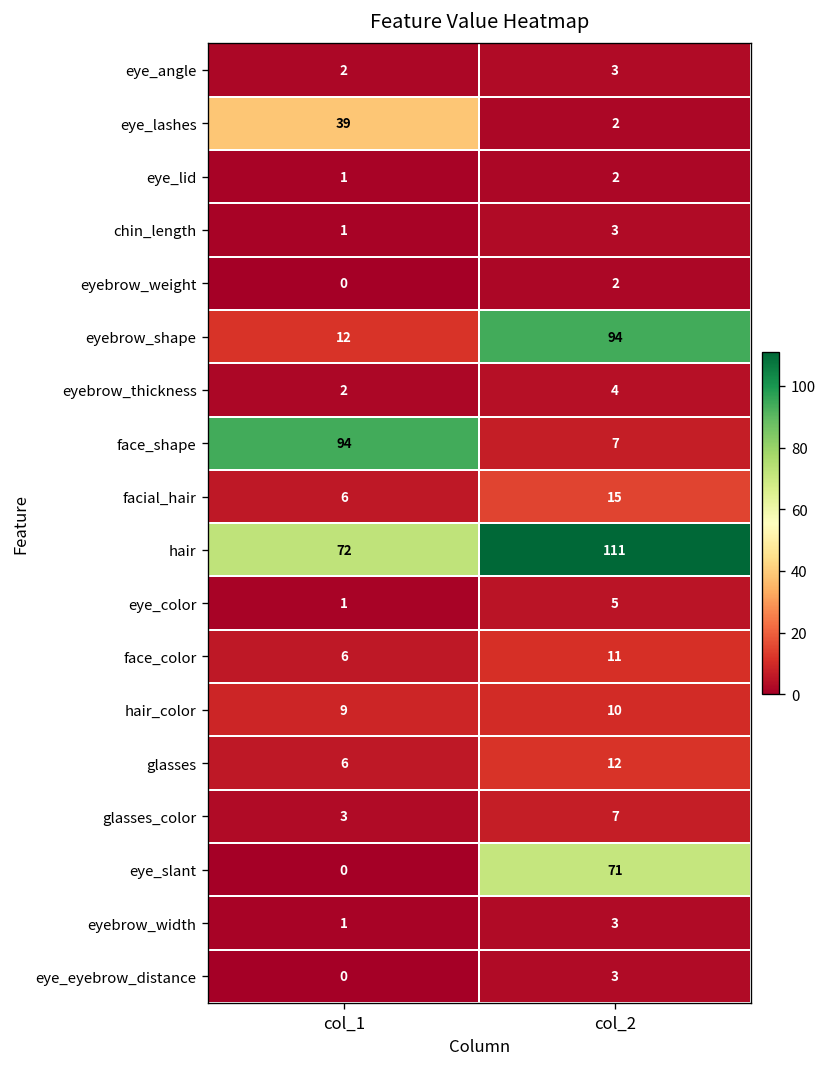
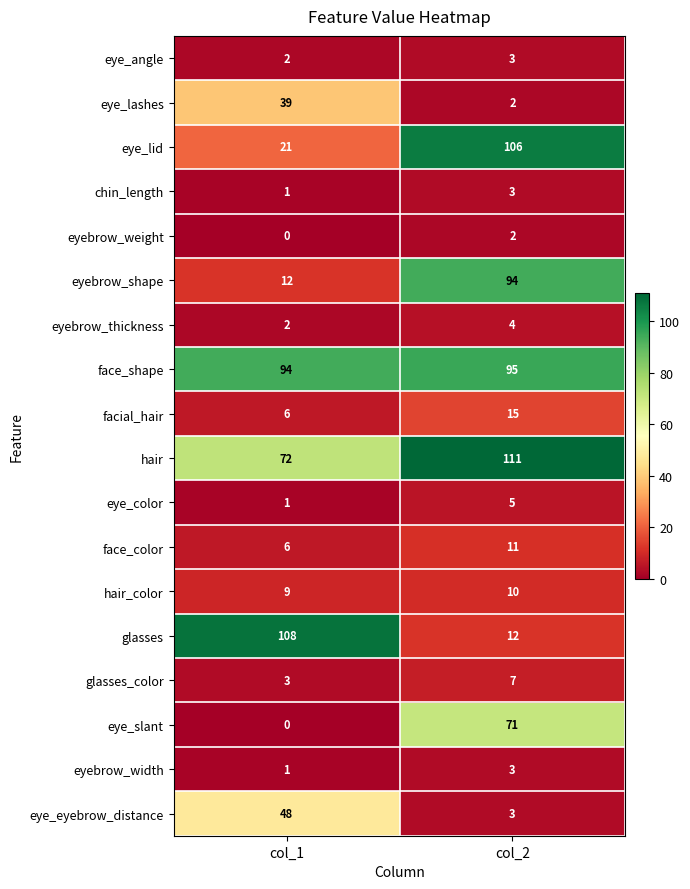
eye_lid, col_1: 1 -> 21
eye_lid, col_2: 2 -> 106
face_shape, col_2: 7 -> 95
glasses, col_1: 6 -> 108
eye_eyebrow_distance, col_1: 0 -> 48
